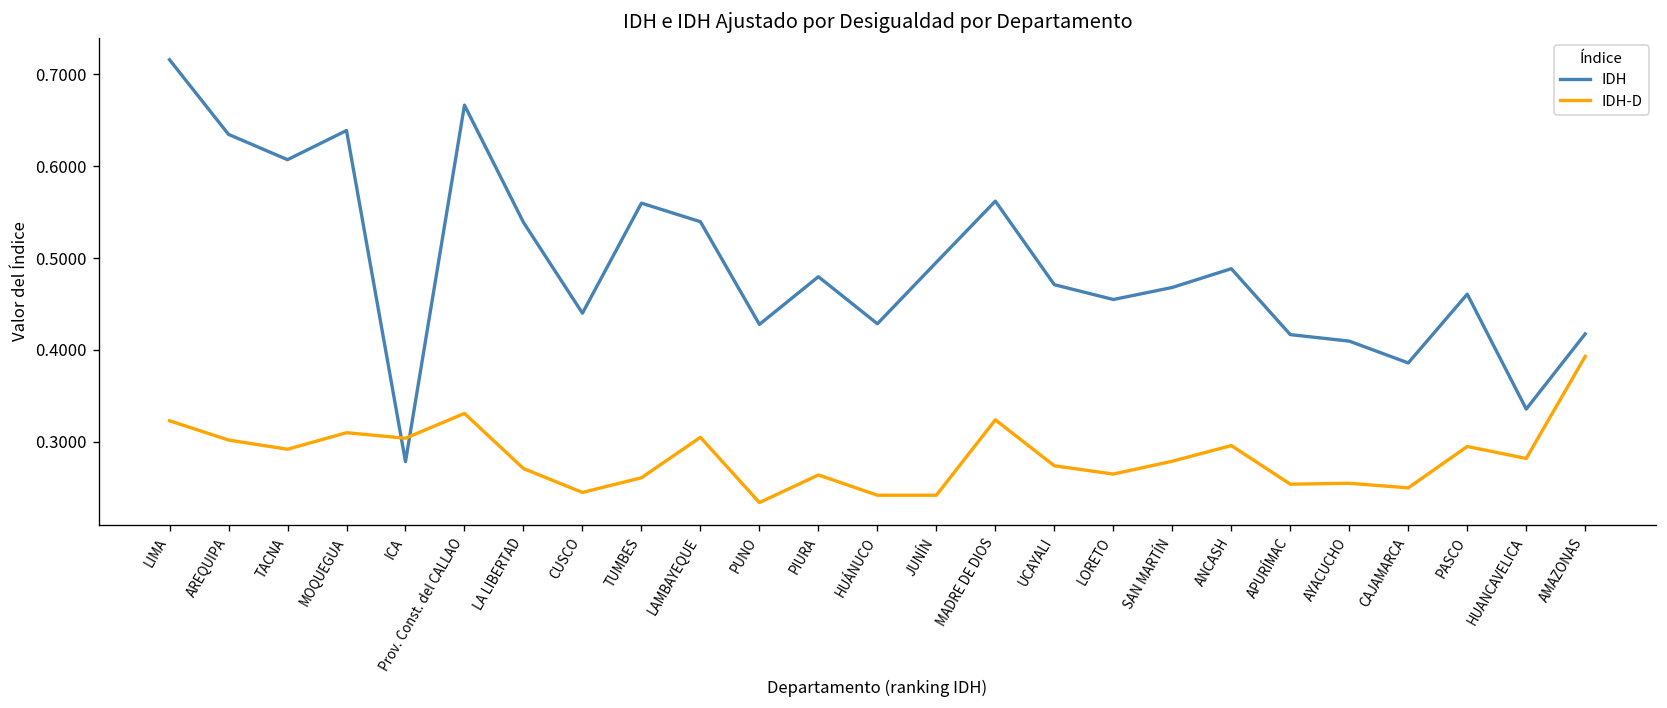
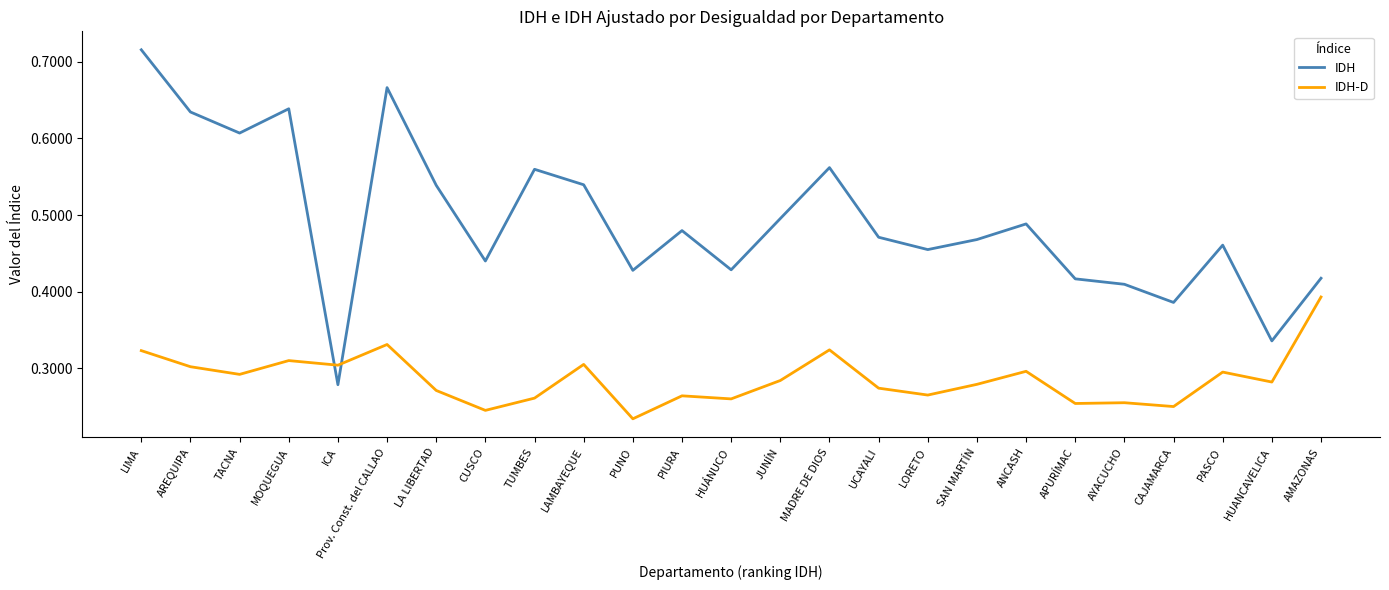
IDH-D, HUÁNUCO: 0.24 -> 0.26
IDH-D, JUNÍN: 0.24 -> 0.28
